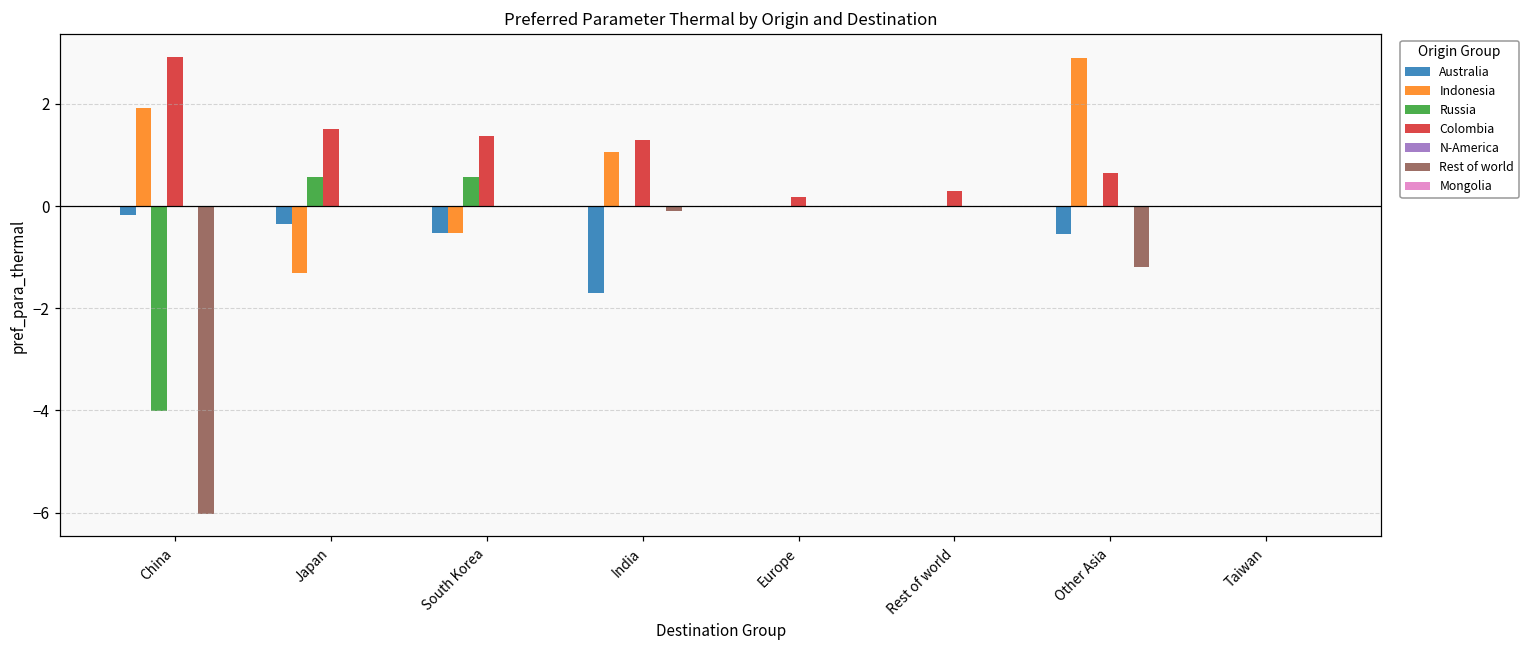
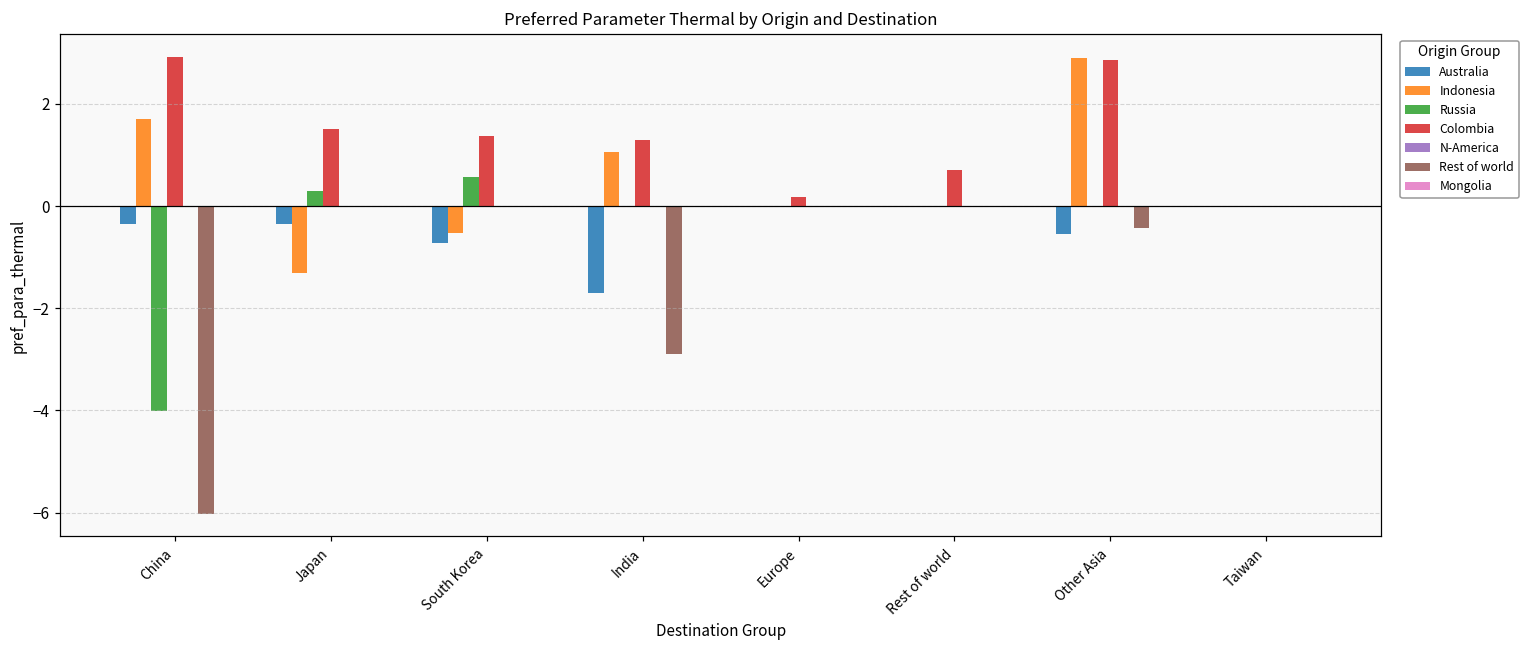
Australia, China: -0.2 -> -0.4
Indonesia, China: 1.9 -> 1.7
Russia, Japan: 0.6 -> 0.3
Australia, South Korea: -0.5 -> -0.7
Rest of world, India: -0.1 -> -2.9
Colombia, Rest of world: 0.3 -> 0.7
Colombia, Other Asia: 0.6 -> 2.9
Rest of world, Other Asia: -1.2 -> -0.4
